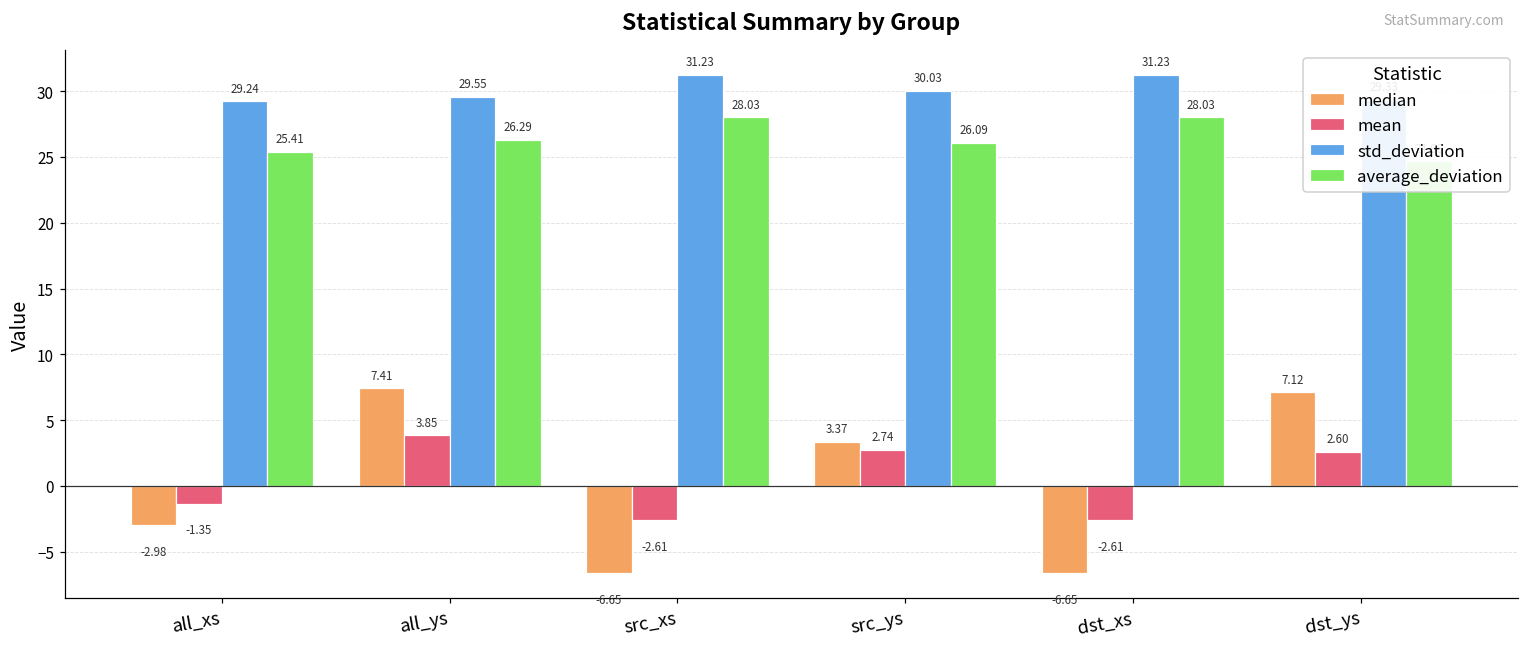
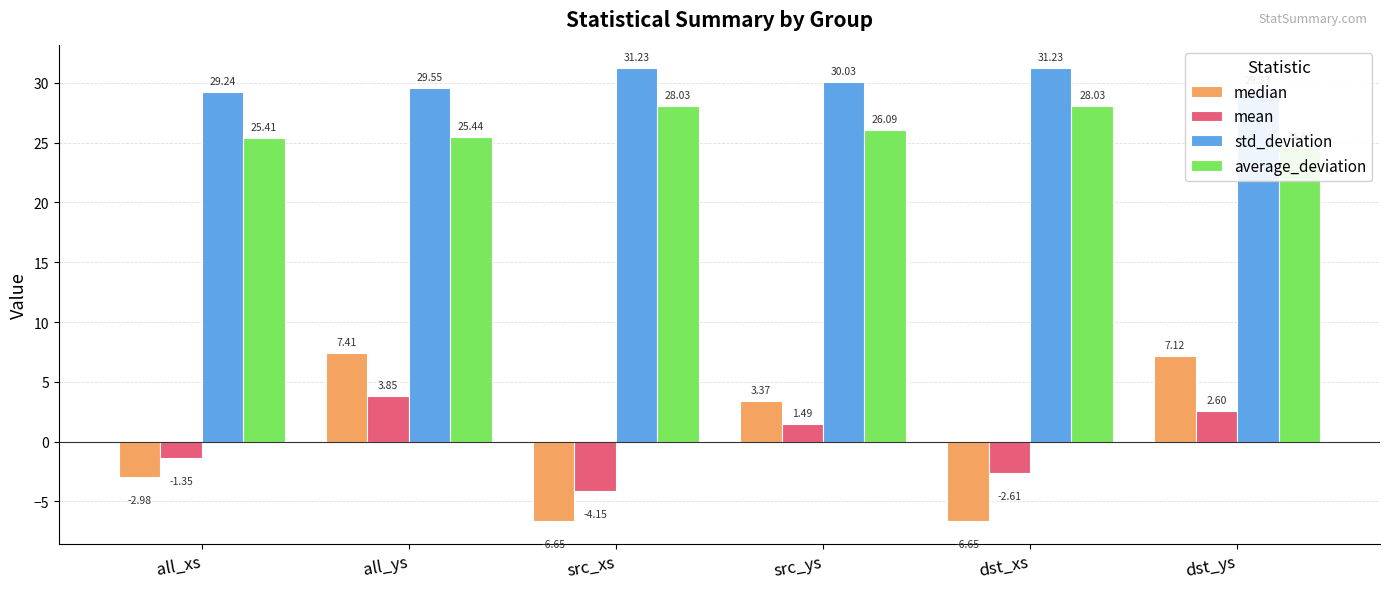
average_deviation, all_ys: 26.29 -> 25.44
mean, src_xs: -2.61 -> -4.15
mean, src_ys: 2.74 -> 1.49
